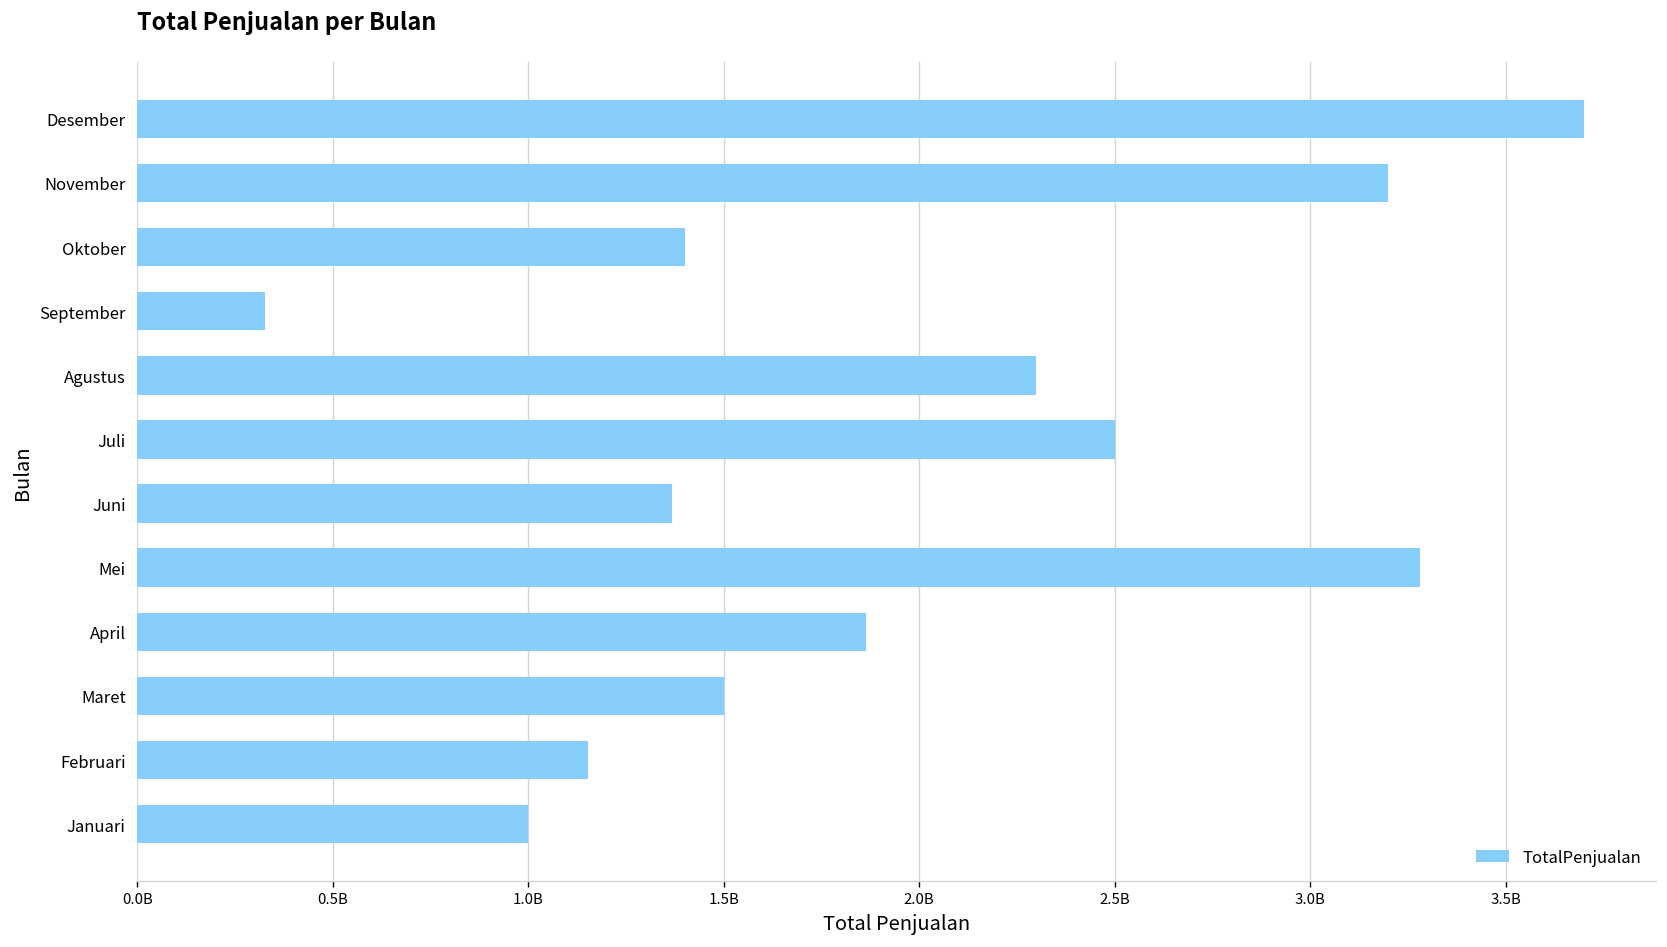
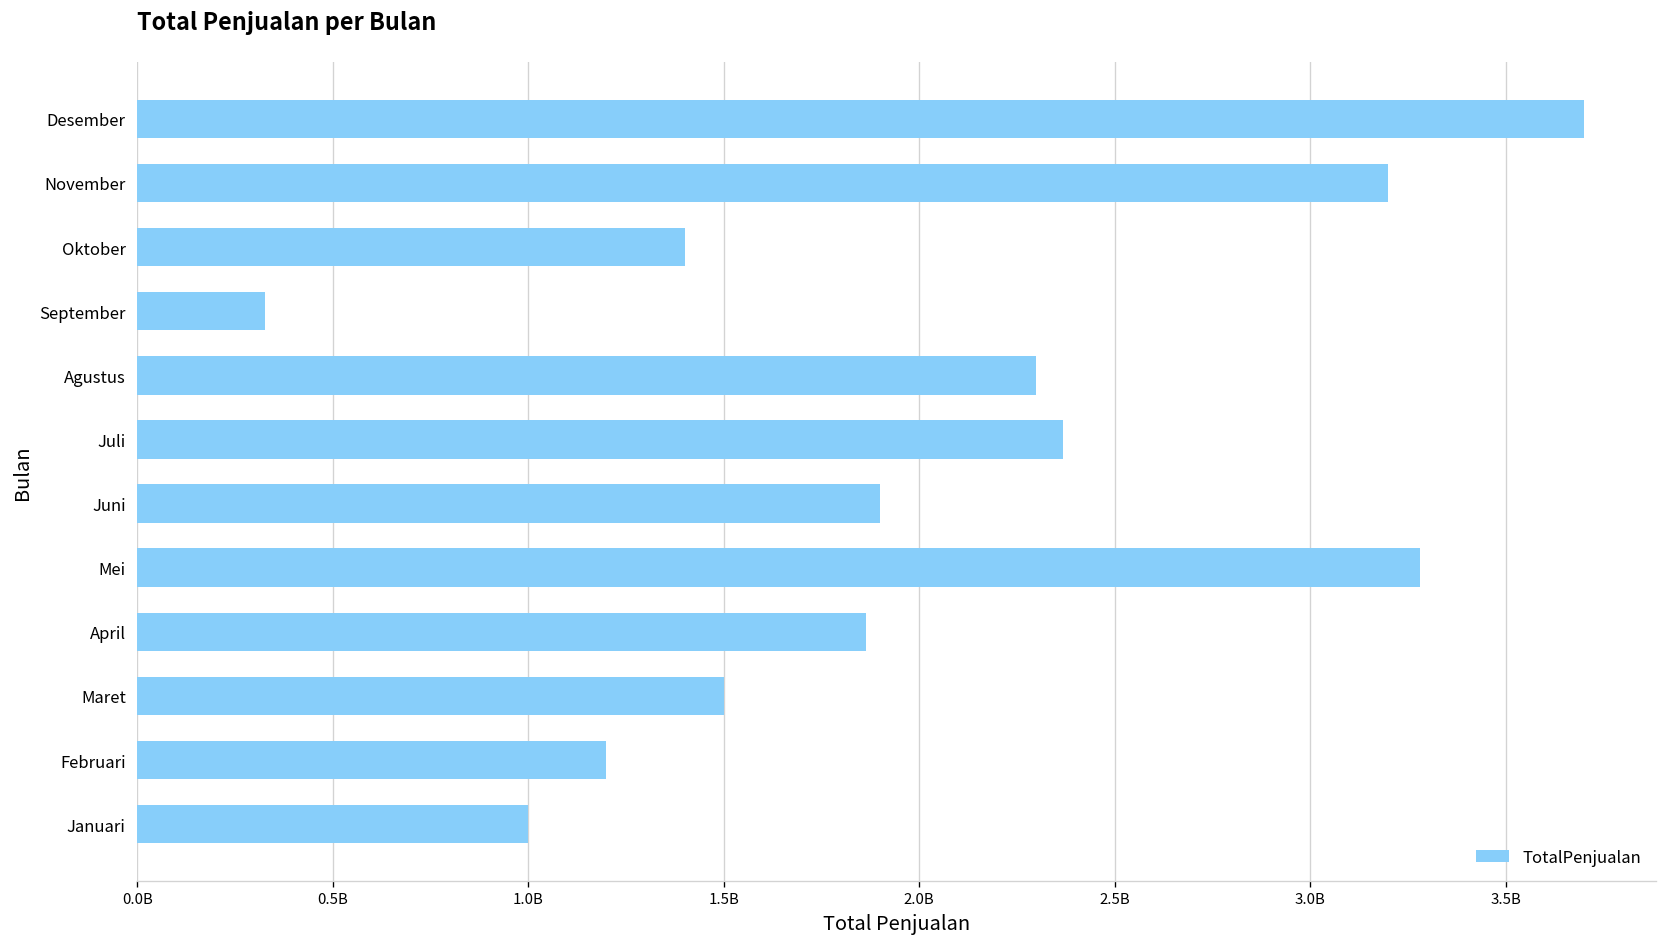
Juli: 2500000000 -> 2370000000
Juni: 1370000000 -> 1900000000
Februari: 1150000000 -> 1200000000
